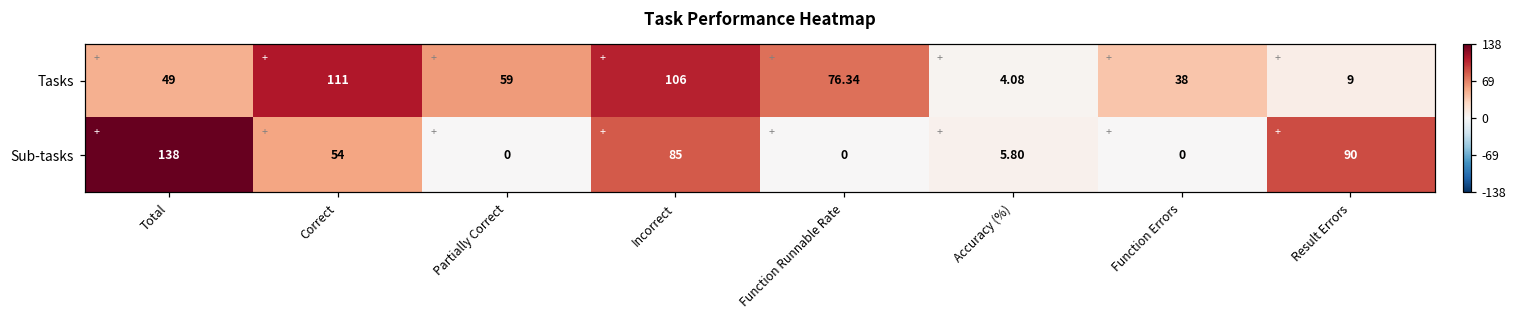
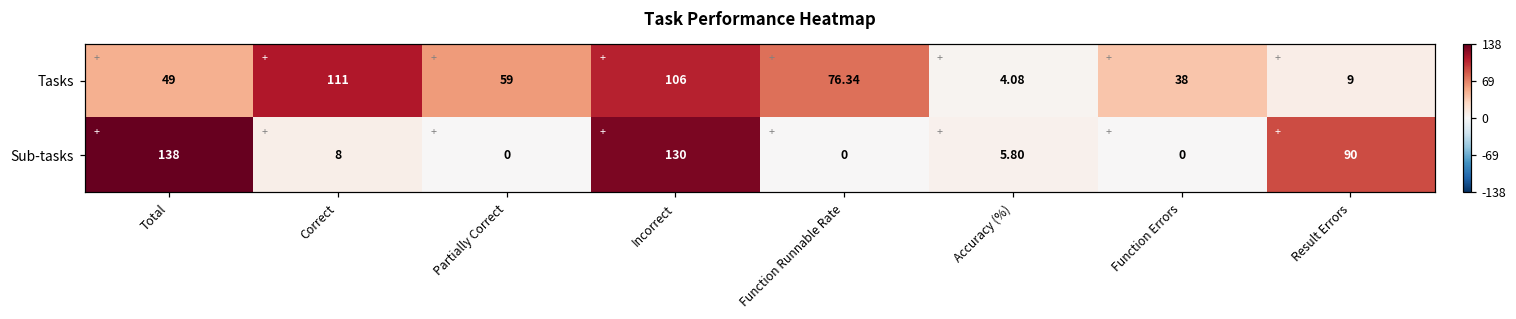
Sub-tasks, Correct: 54 -> 8
Sub-tasks, Incorrect: 85 -> 130
